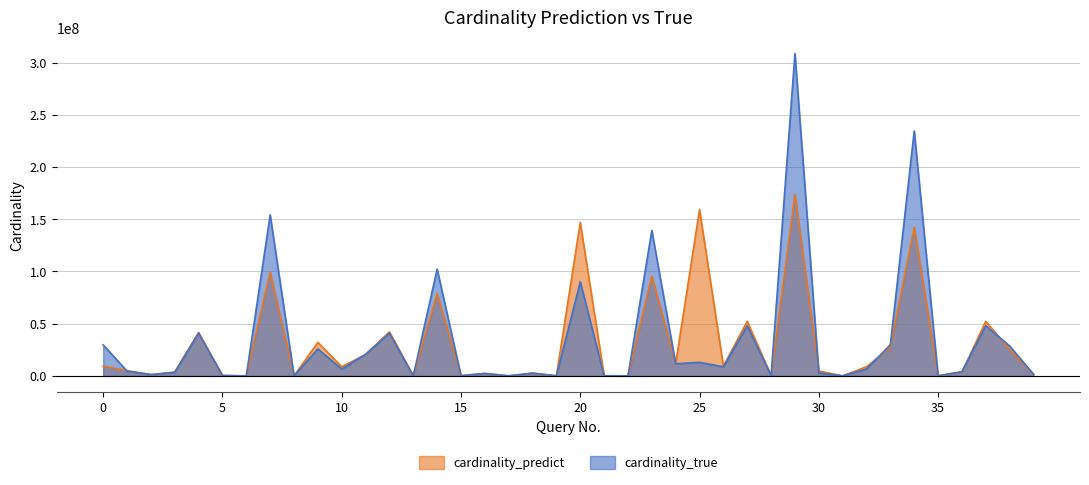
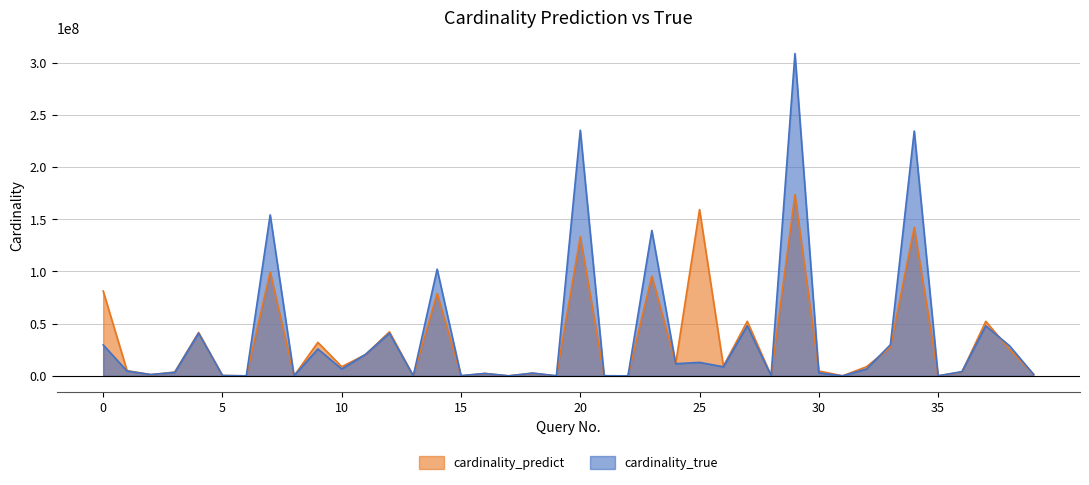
cardinality_predict, 0: 9000000 -> 81000000
cardinality_predict, 20: 147000000 -> 133000000
cardinality_true, 20: 90000000 -> 235000000
